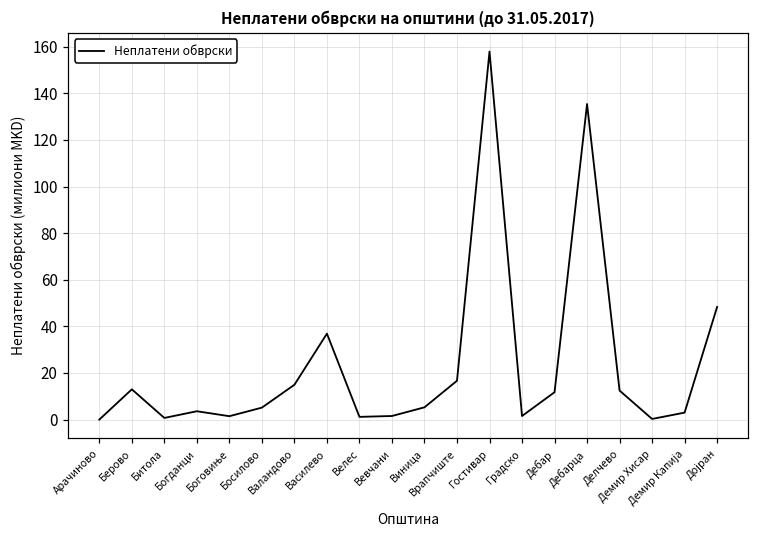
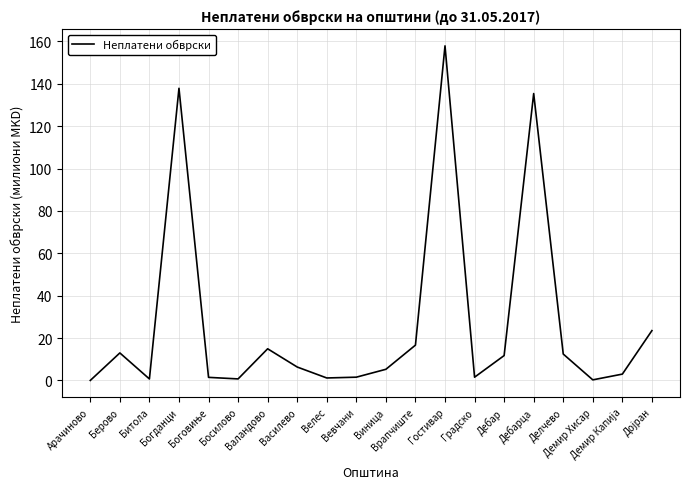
Богданци: 4 -> 138
Босилово: 5 -> 1
Василево: 37 -> 6
Дојран: 48 -> 24
